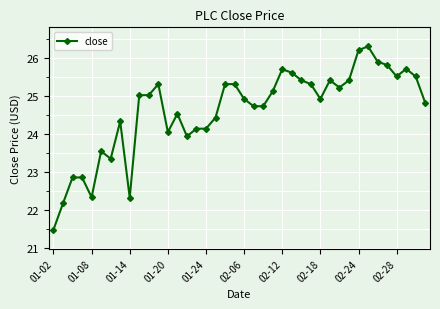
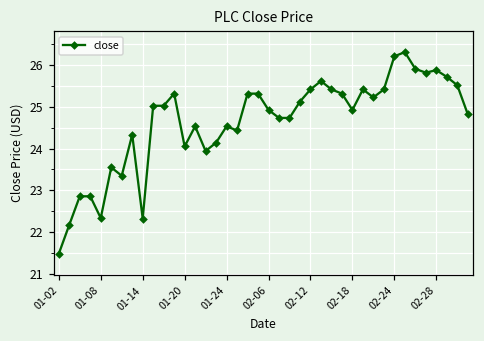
01-24: 24.1 -> 24.5
02-12: 25.7 -> 25.4
02-28: 25.5 -> 25.9
